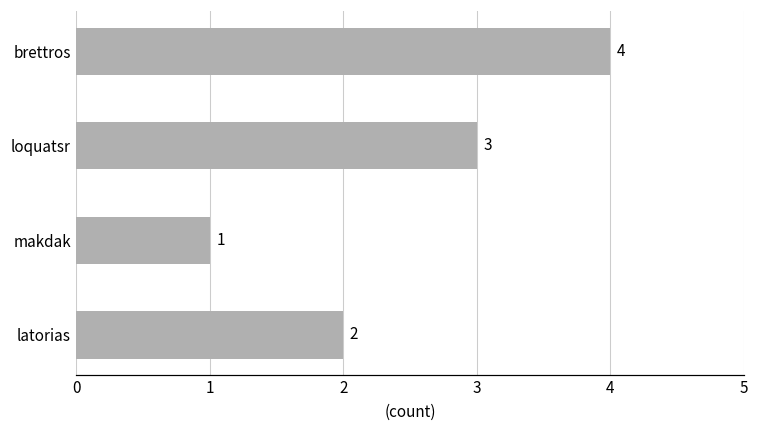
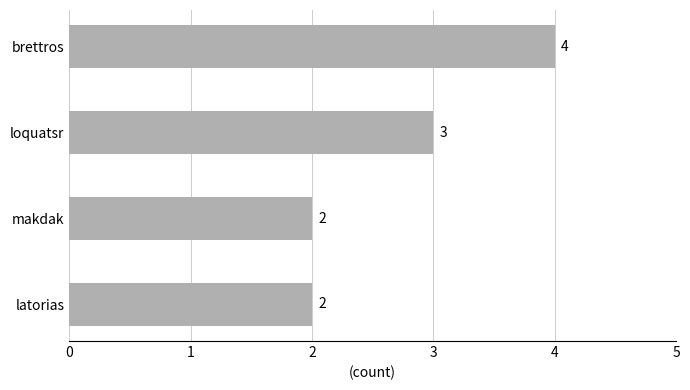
makdak: 1 -> 2
